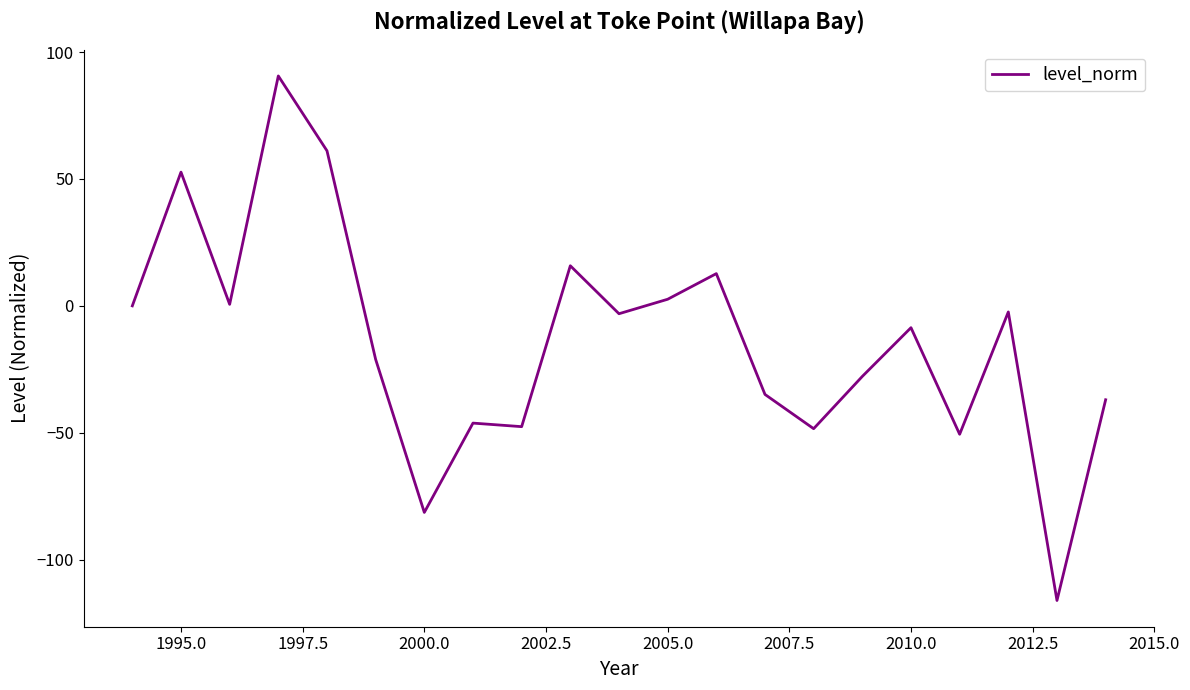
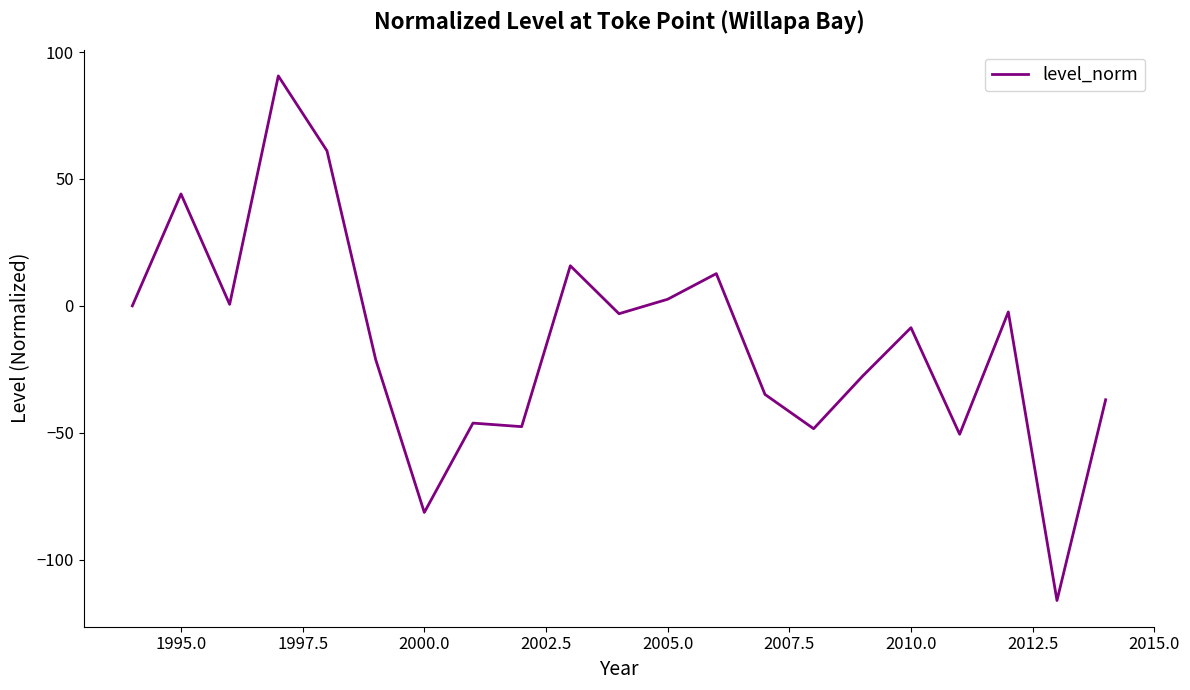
1995.0: 53 -> 44
